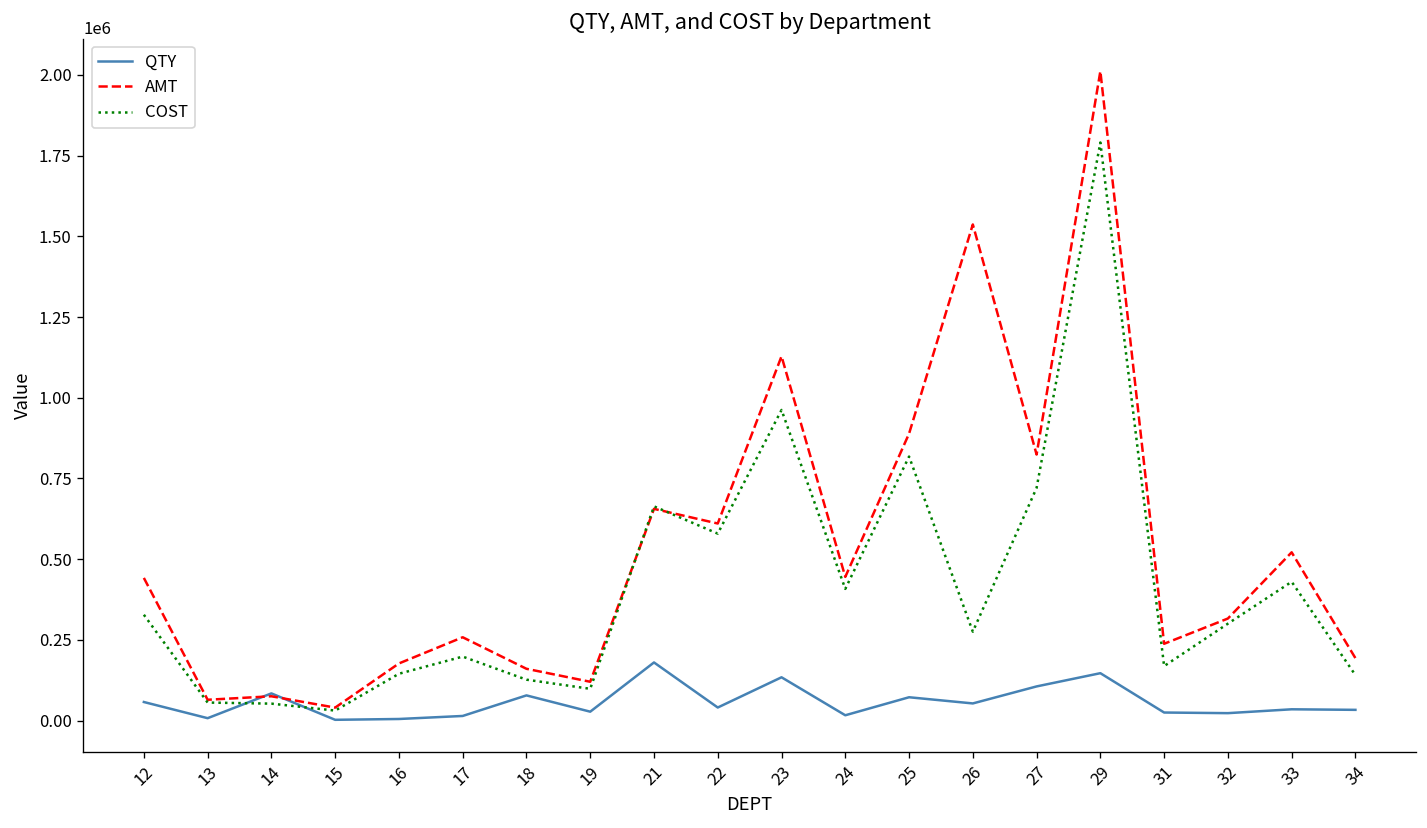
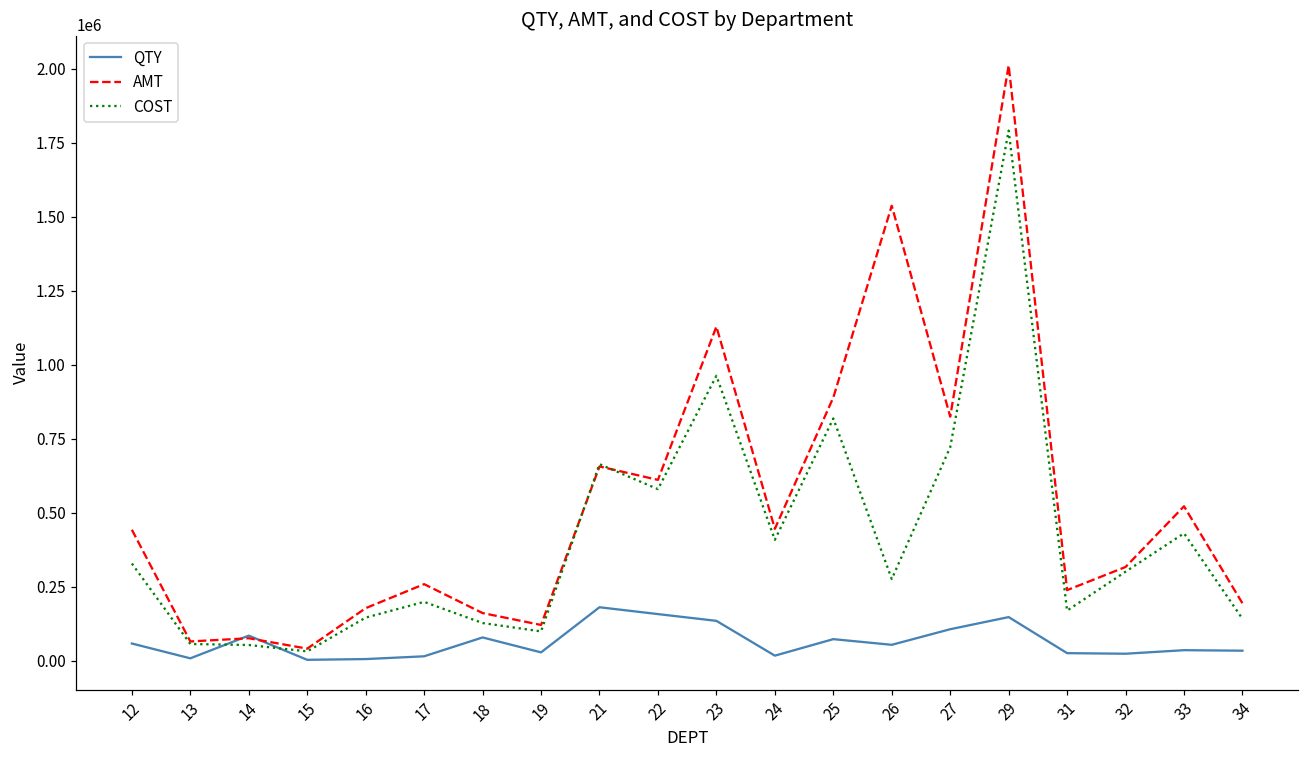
QTY, 22: 40000 -> 160000
